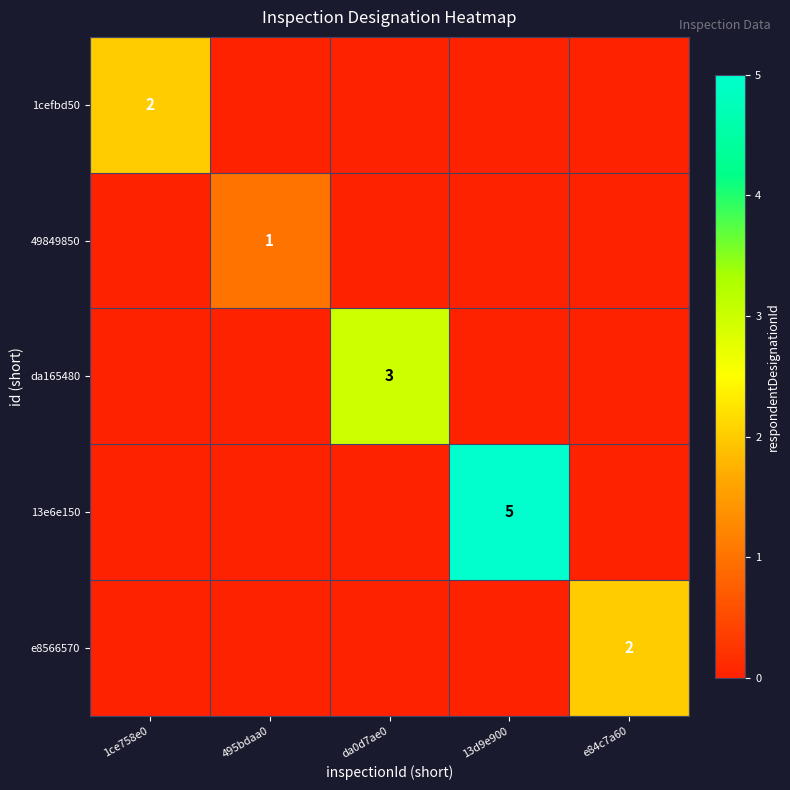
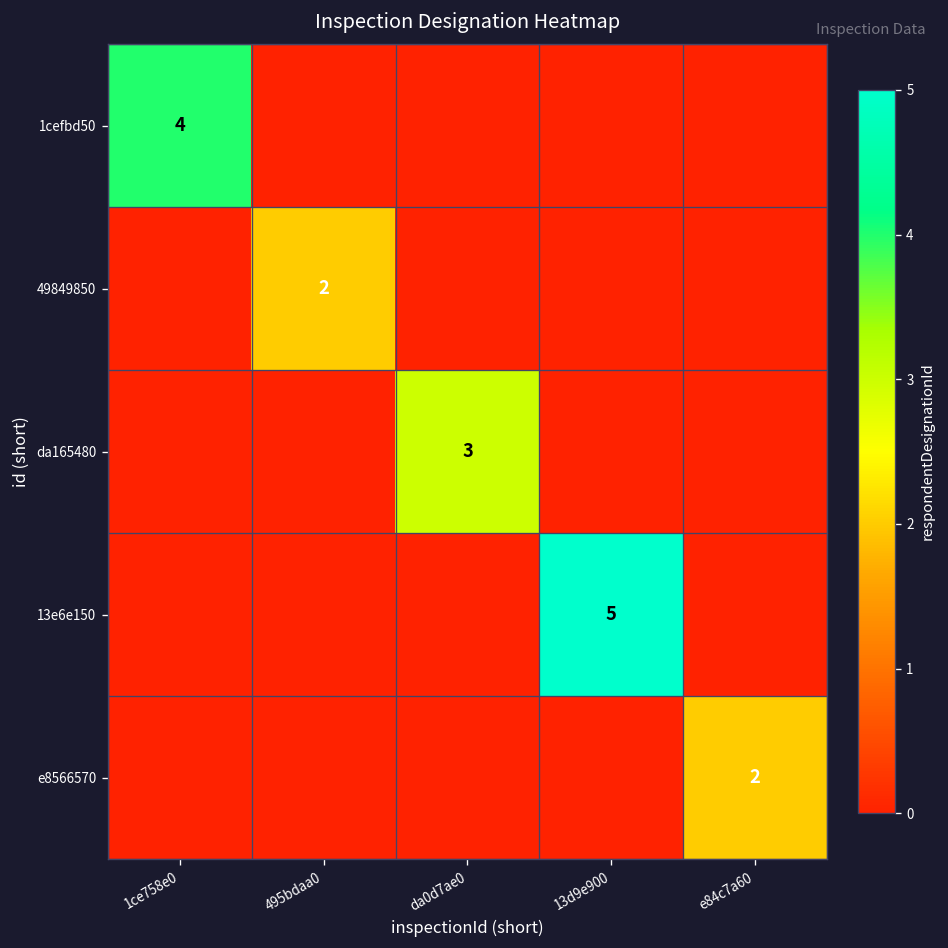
1cefbd50, 1ce758e0: 2 -> 4
49849850, 495bdaa0: 1 -> 2
